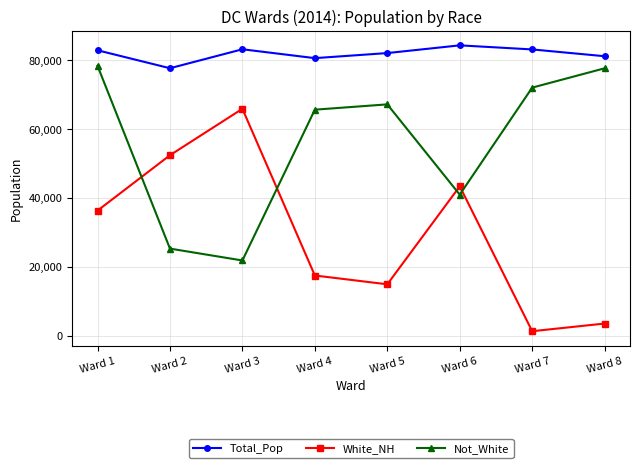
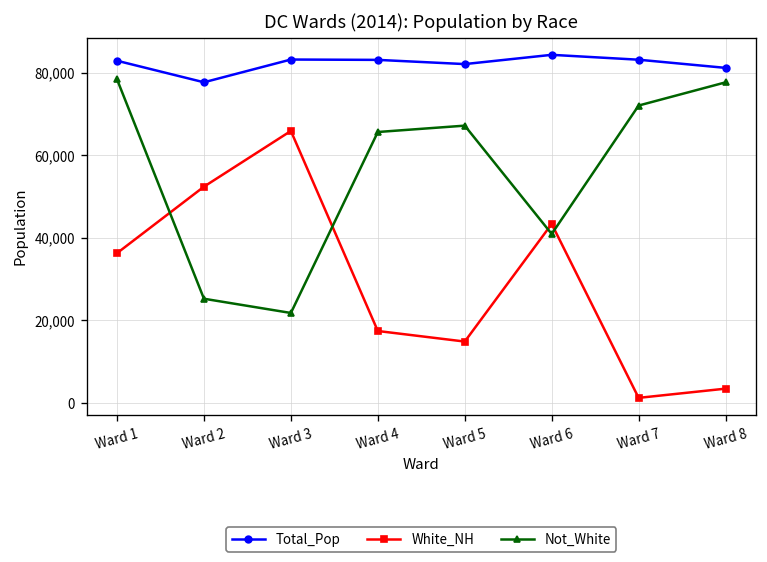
Total_Pop, Ward 4: 81,000 -> 83,000
